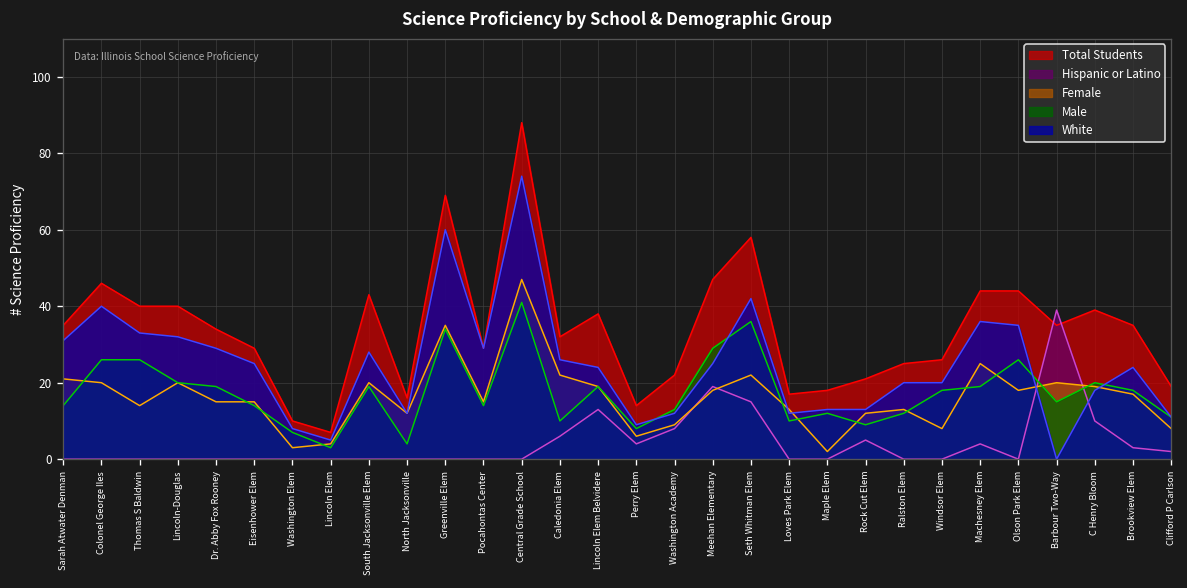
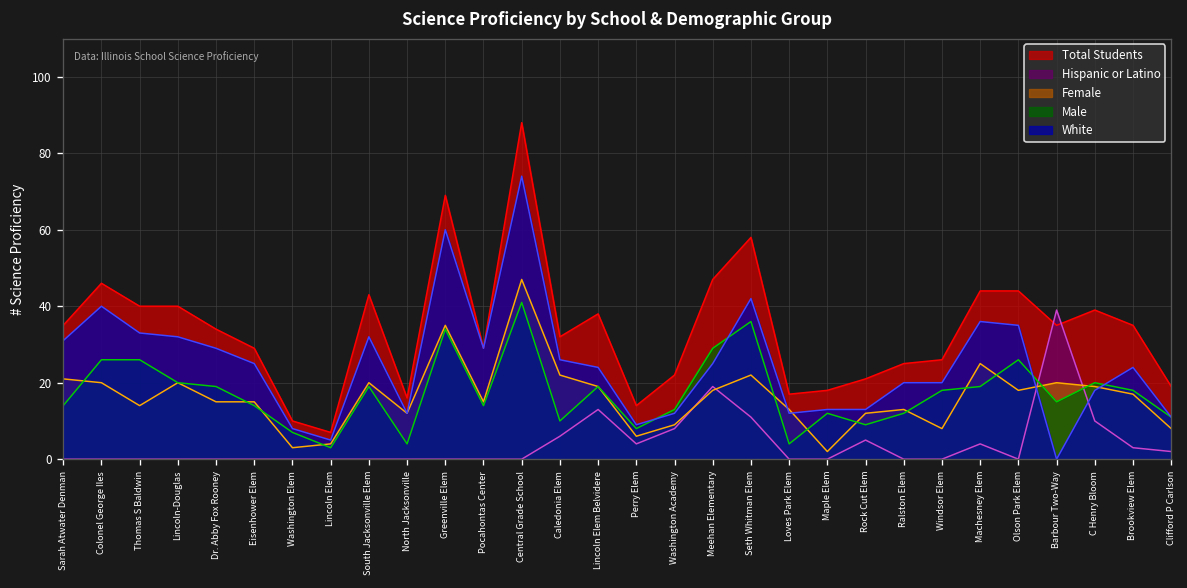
White, South Jacksonville Elem: 28 -> 32
Hispanic or Latino, Seth Whitman Elem: 15 -> 11
Male, Loves Park Elem: 10 -> 4
